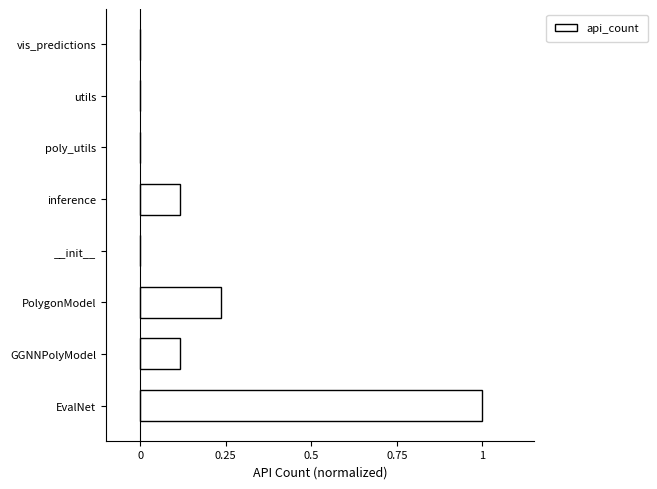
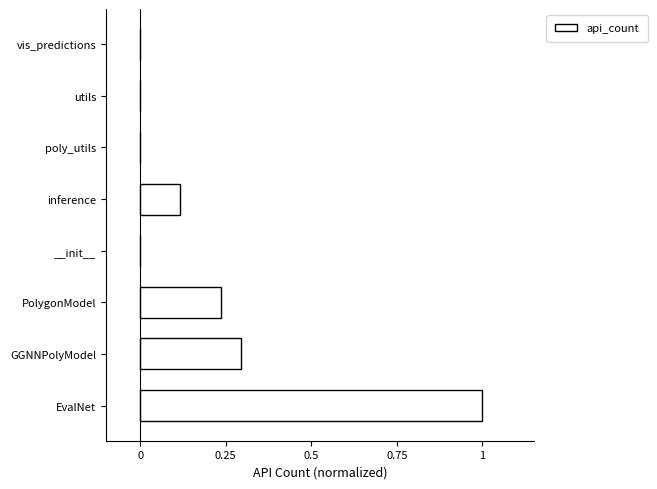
GGNNPolyModel: 0.12 -> 0.29
